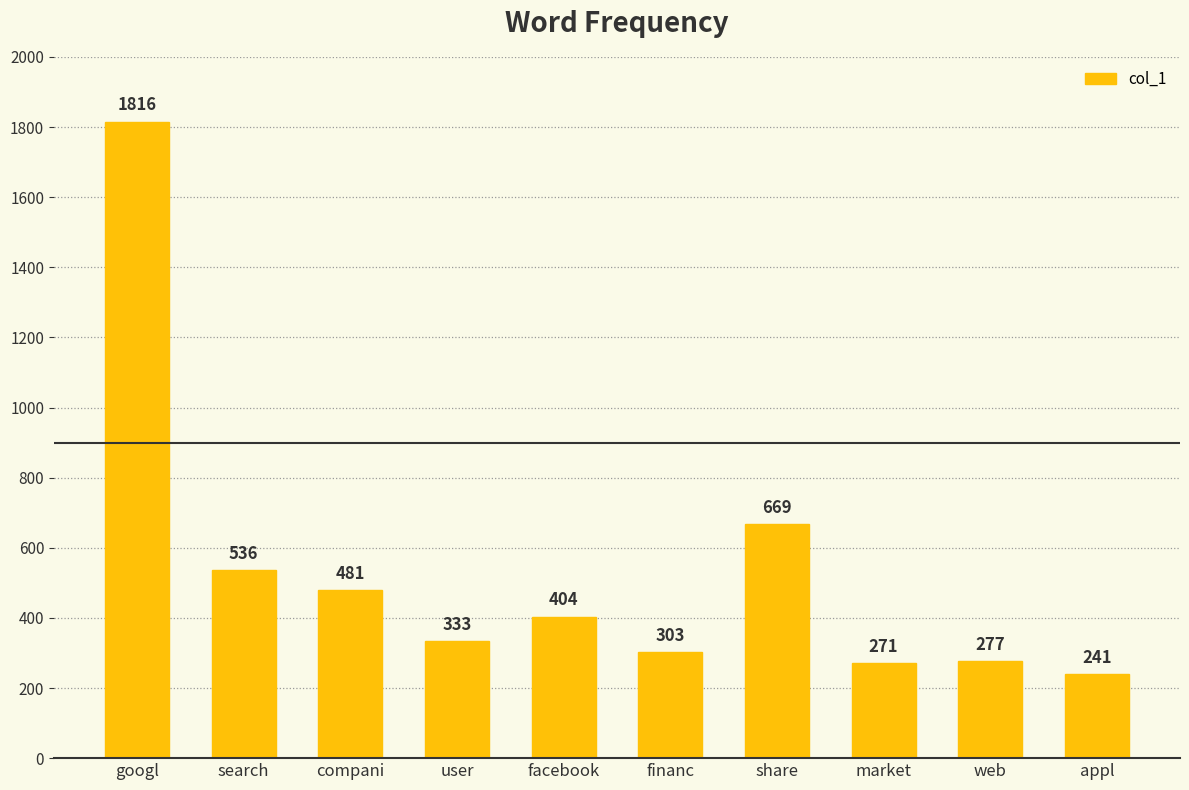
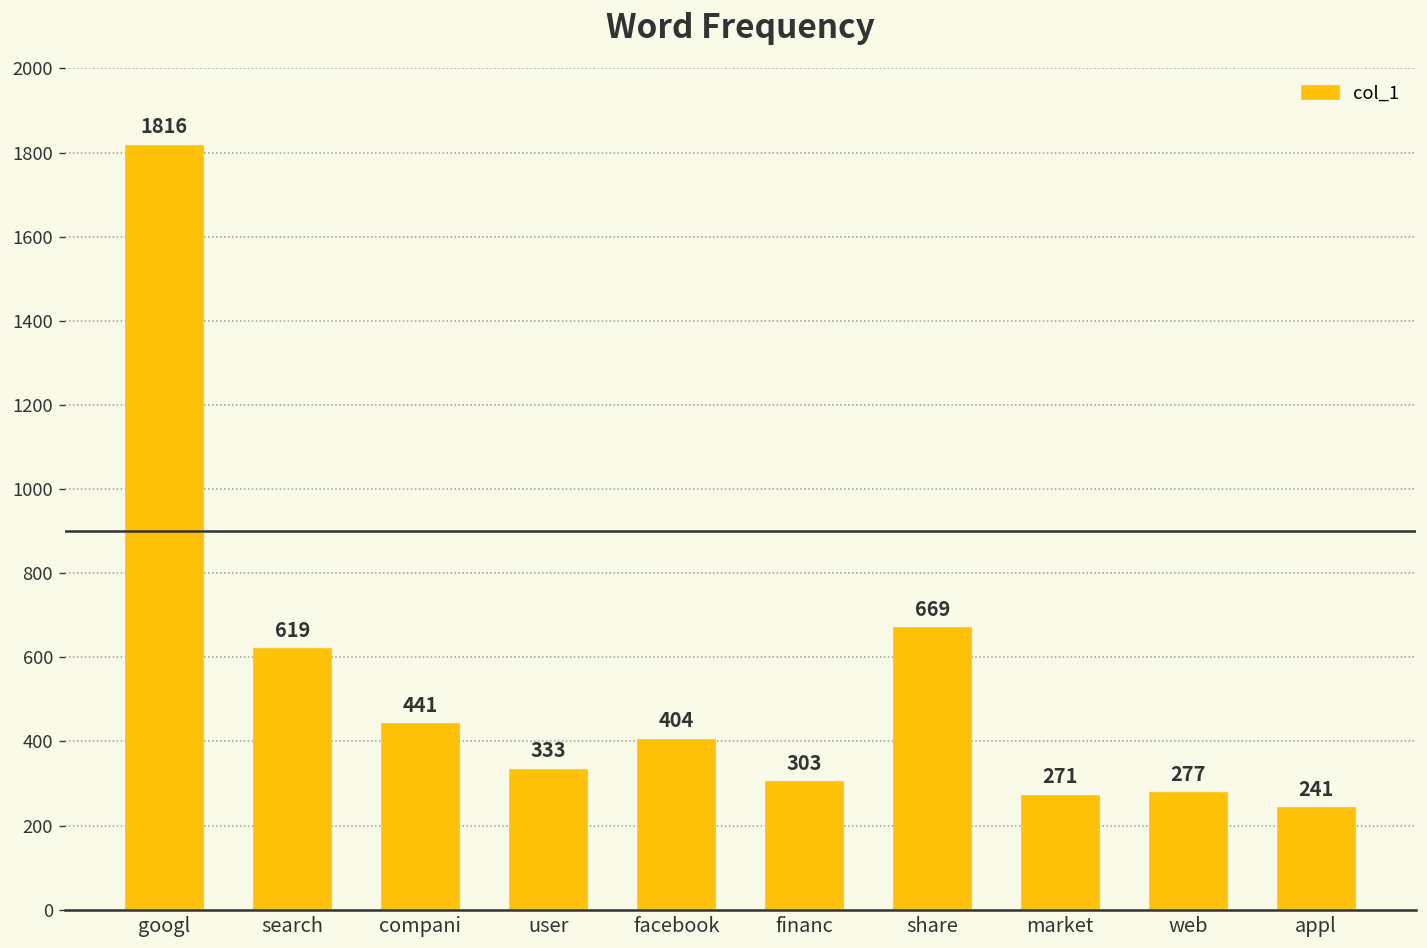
search: 536 -> 619
compani: 481 -> 441
